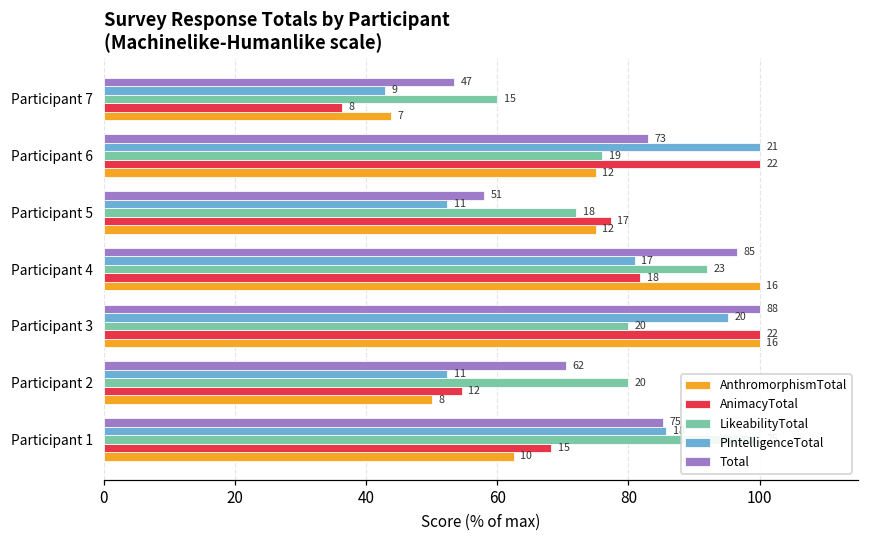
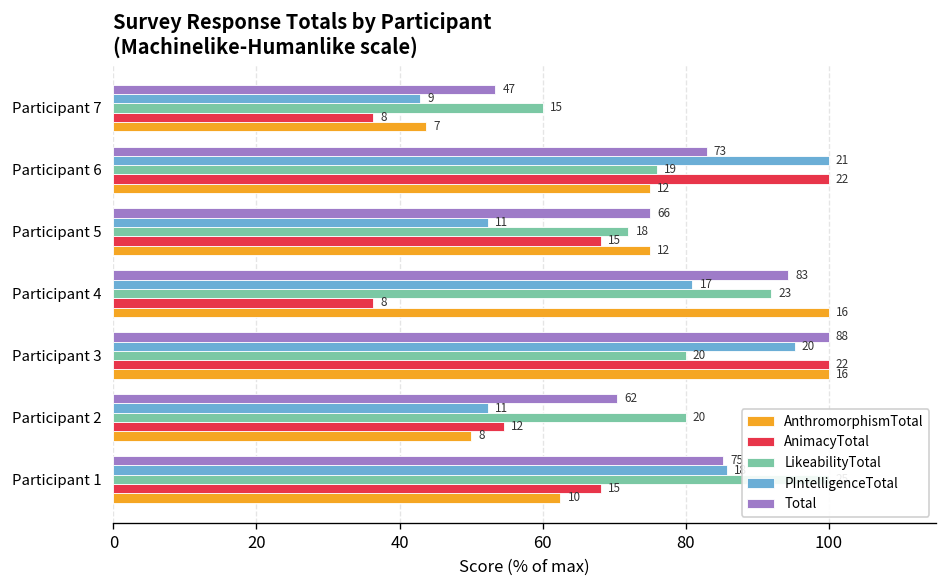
Total, Participant 5: 51 -> 66
AnimacyTotal, Participant 5: 17 -> 15
Total, Participant 4: 85 -> 83
AnimacyTotal, Participant 4: 18 -> 8
